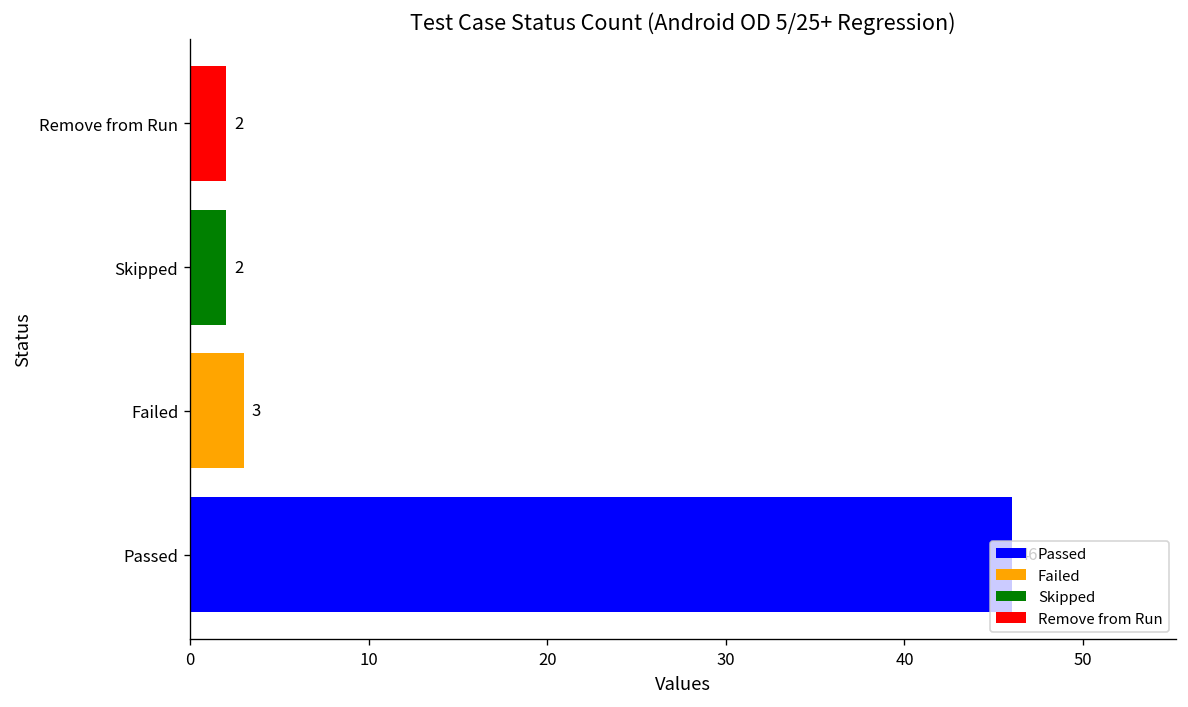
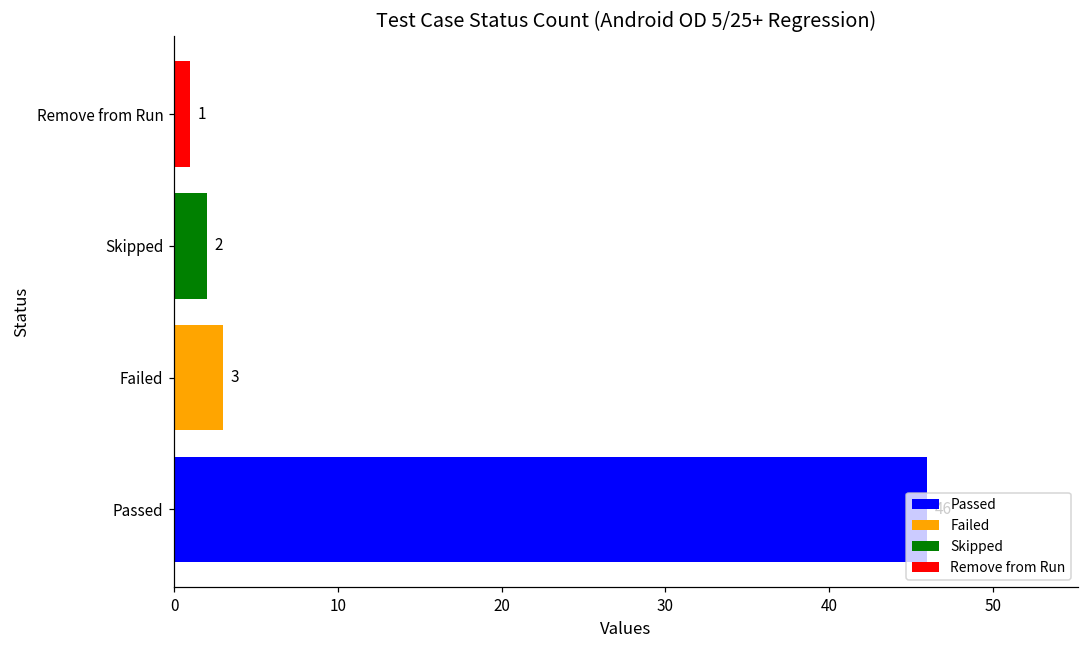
Remove from Run: 2 -> 1
